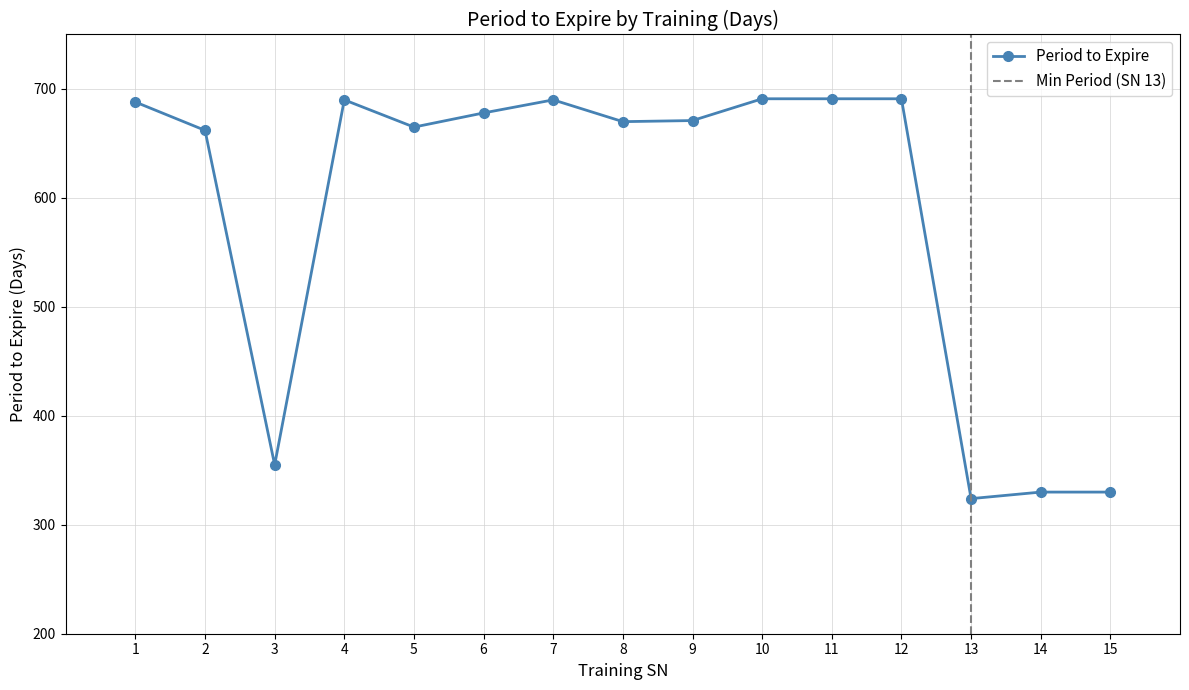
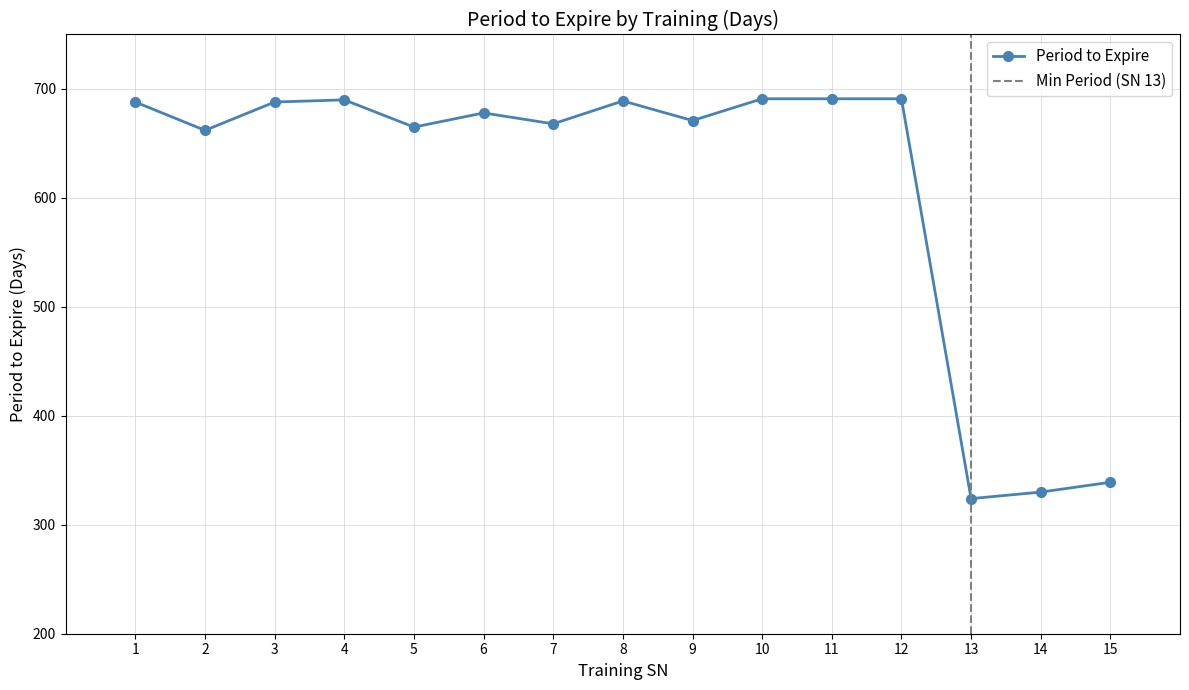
3: 355 -> 688
7: 690 -> 668
8: 670 -> 689
15: 330 -> 339
